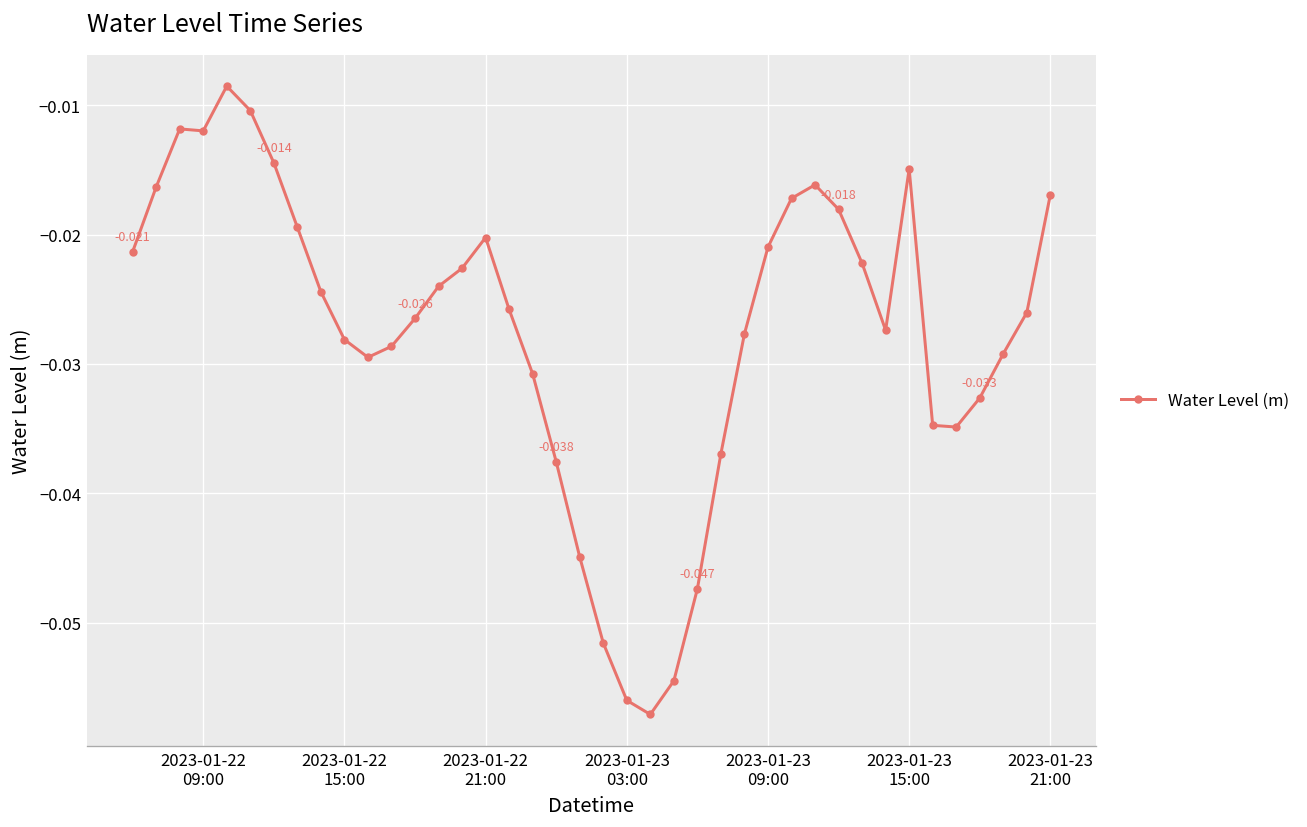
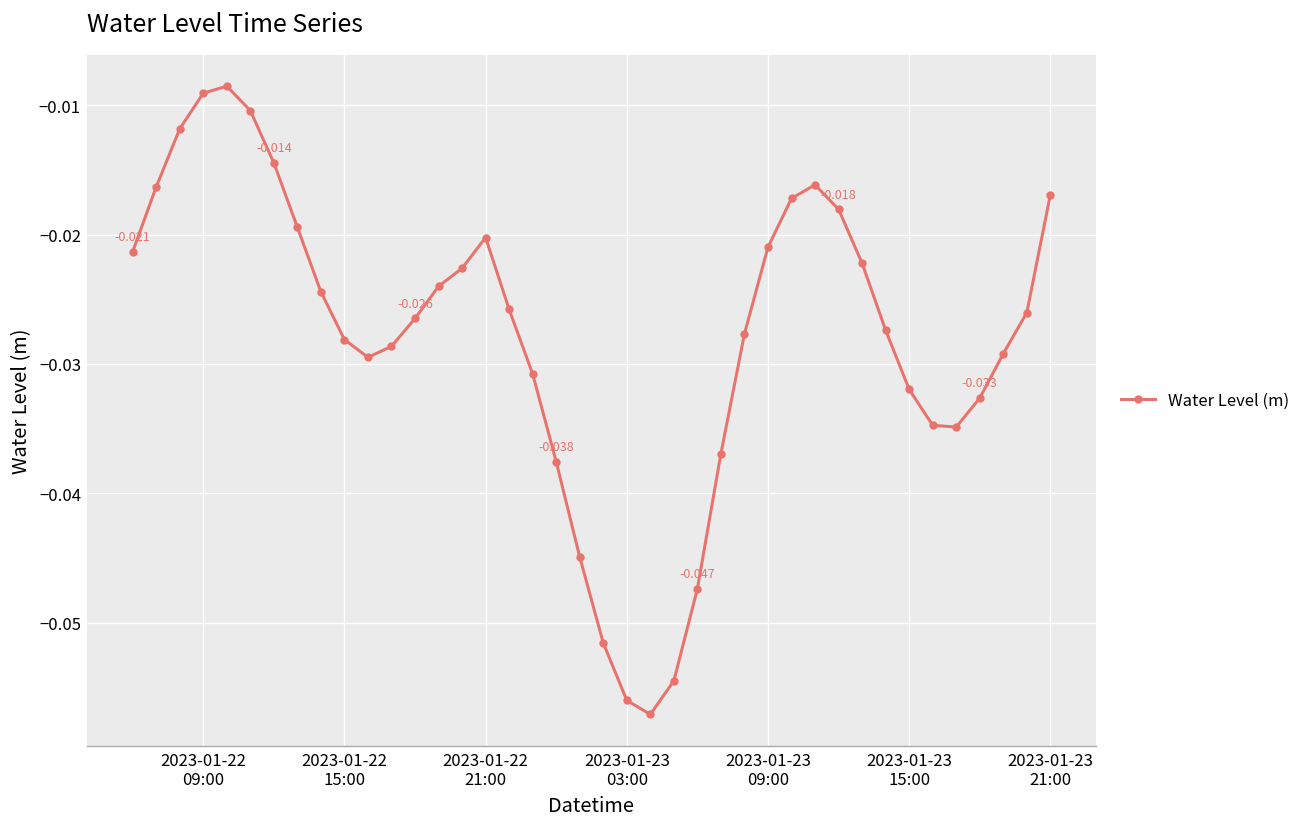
2023-01-22 09:00: -0.0120 -> -0.0091
2023-01-23 15:00: -0.0149 -> -0.0320
